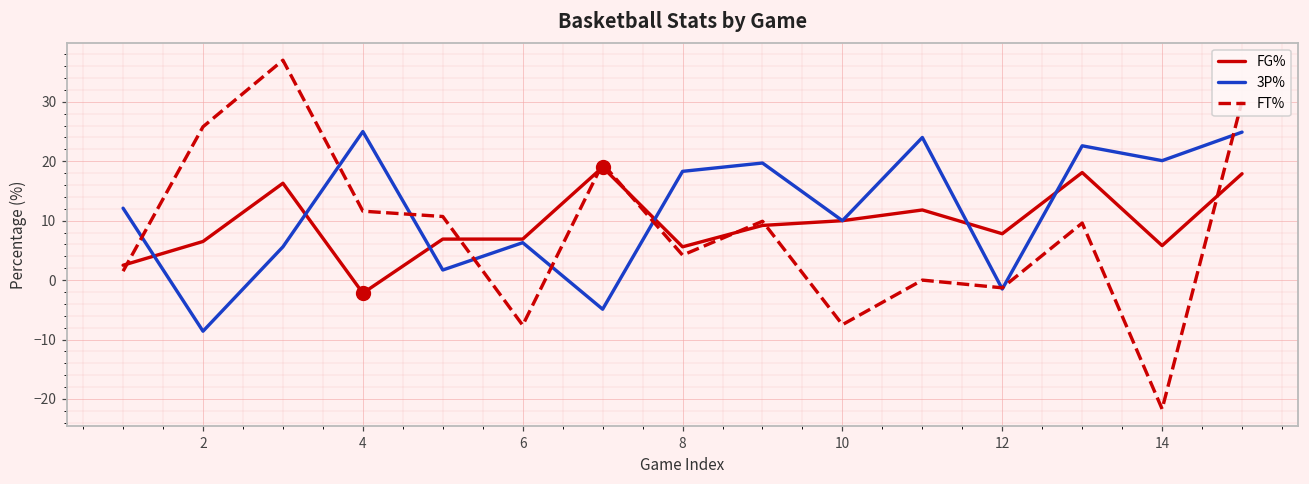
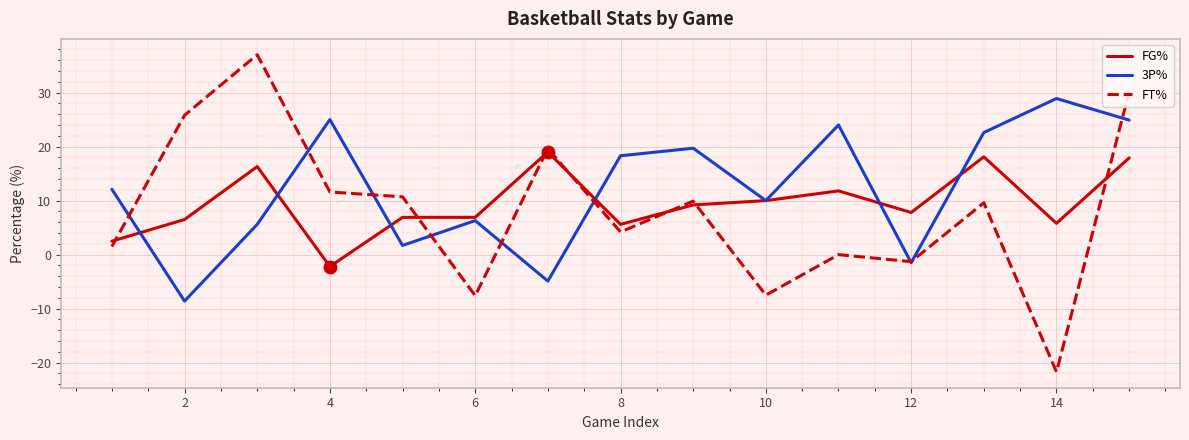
3P%, 14: 20 -> 29
